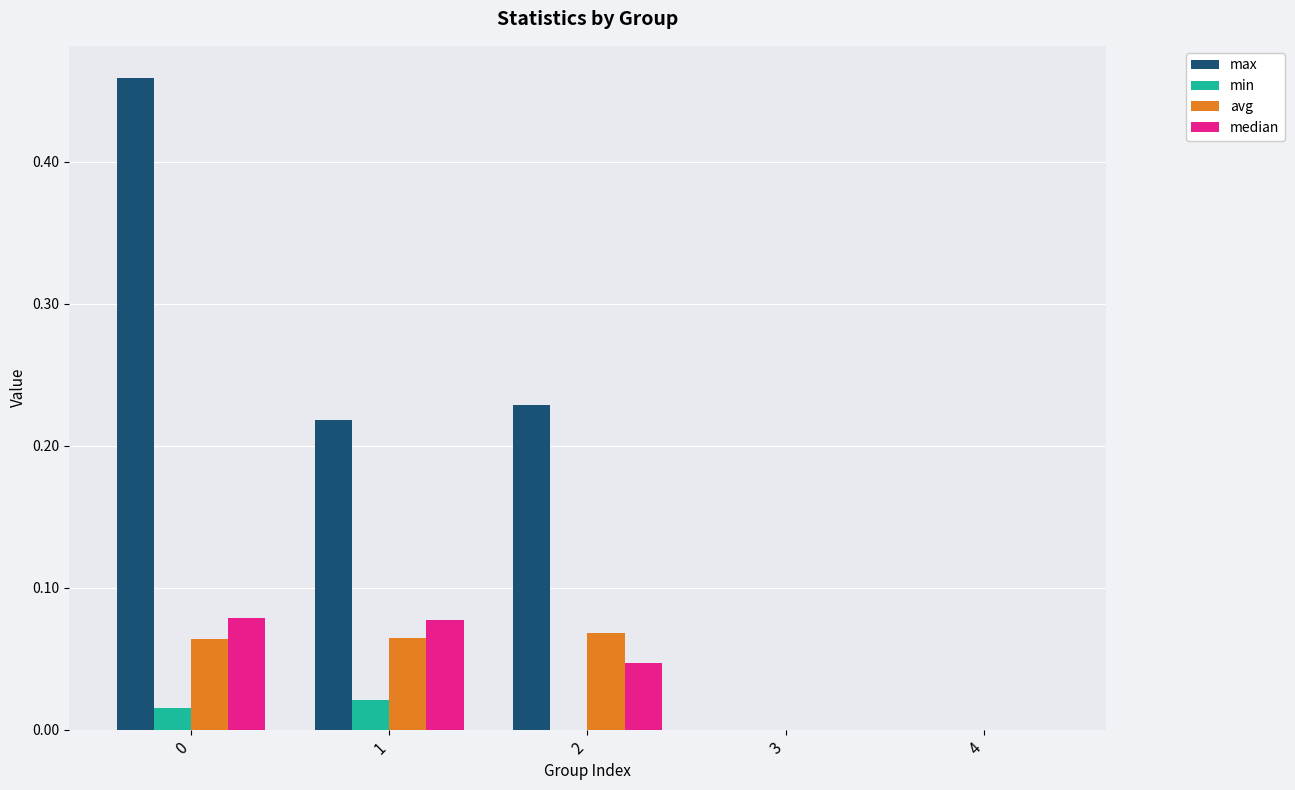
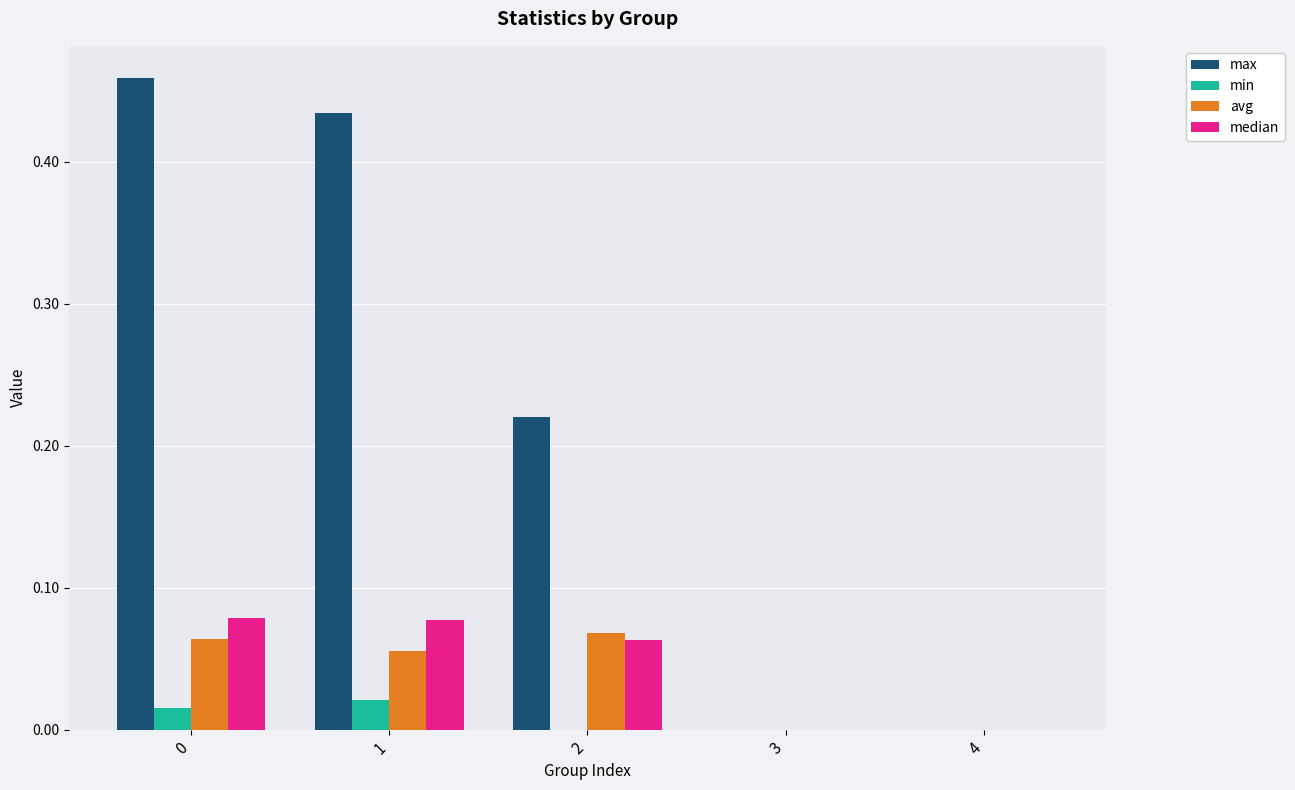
max, 1: 0.218 -> 0.434
avg, 1: 0.064 -> 0.056
max, 2: 0.228 -> 0.220
median, 2: 0.047 -> 0.063
